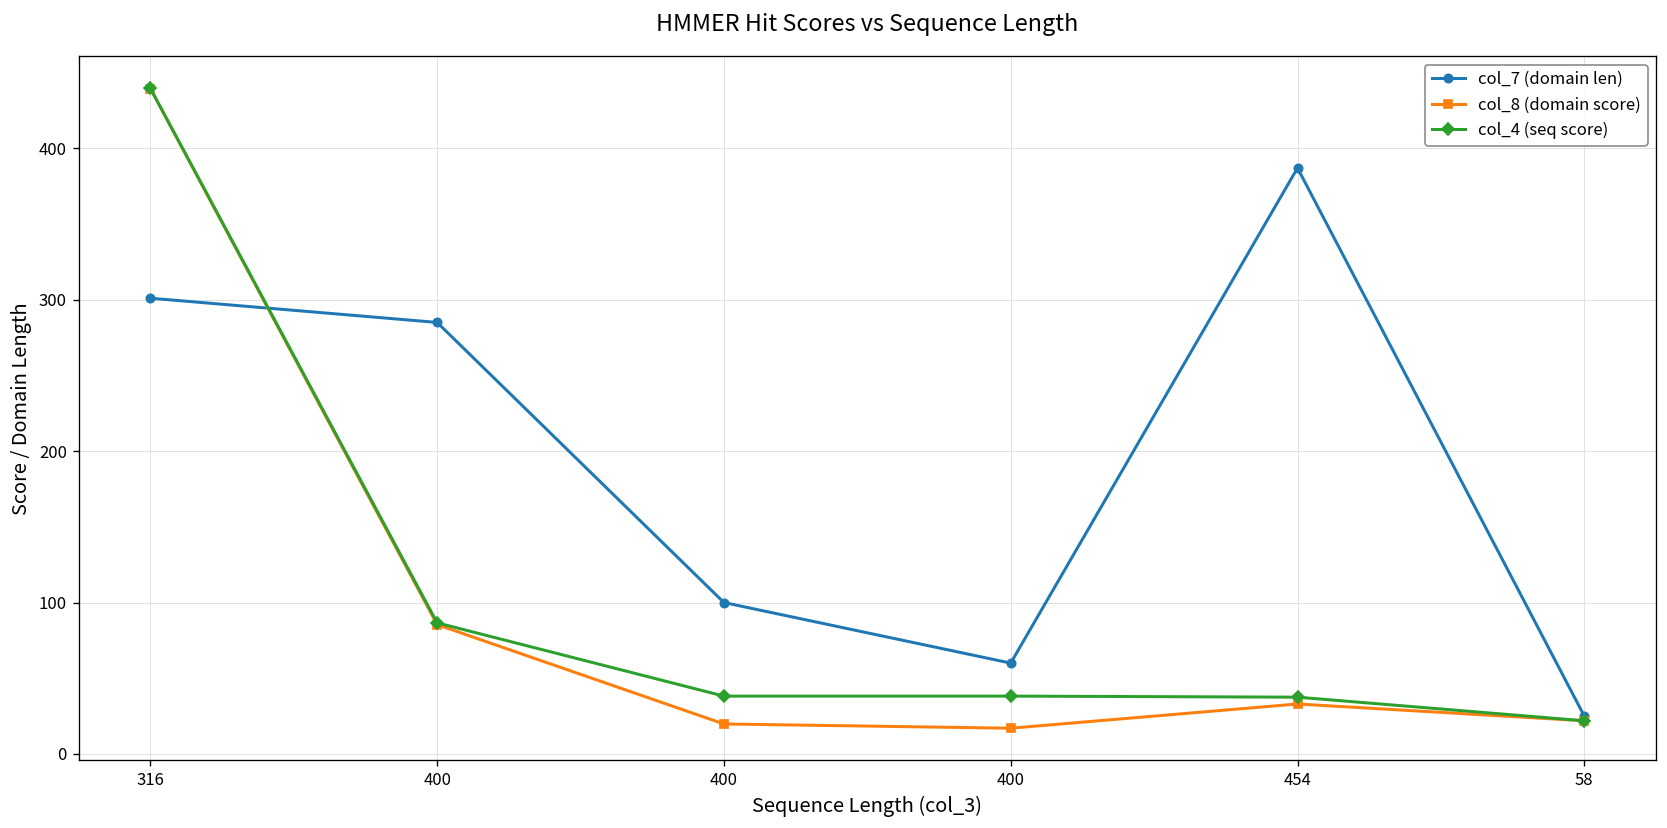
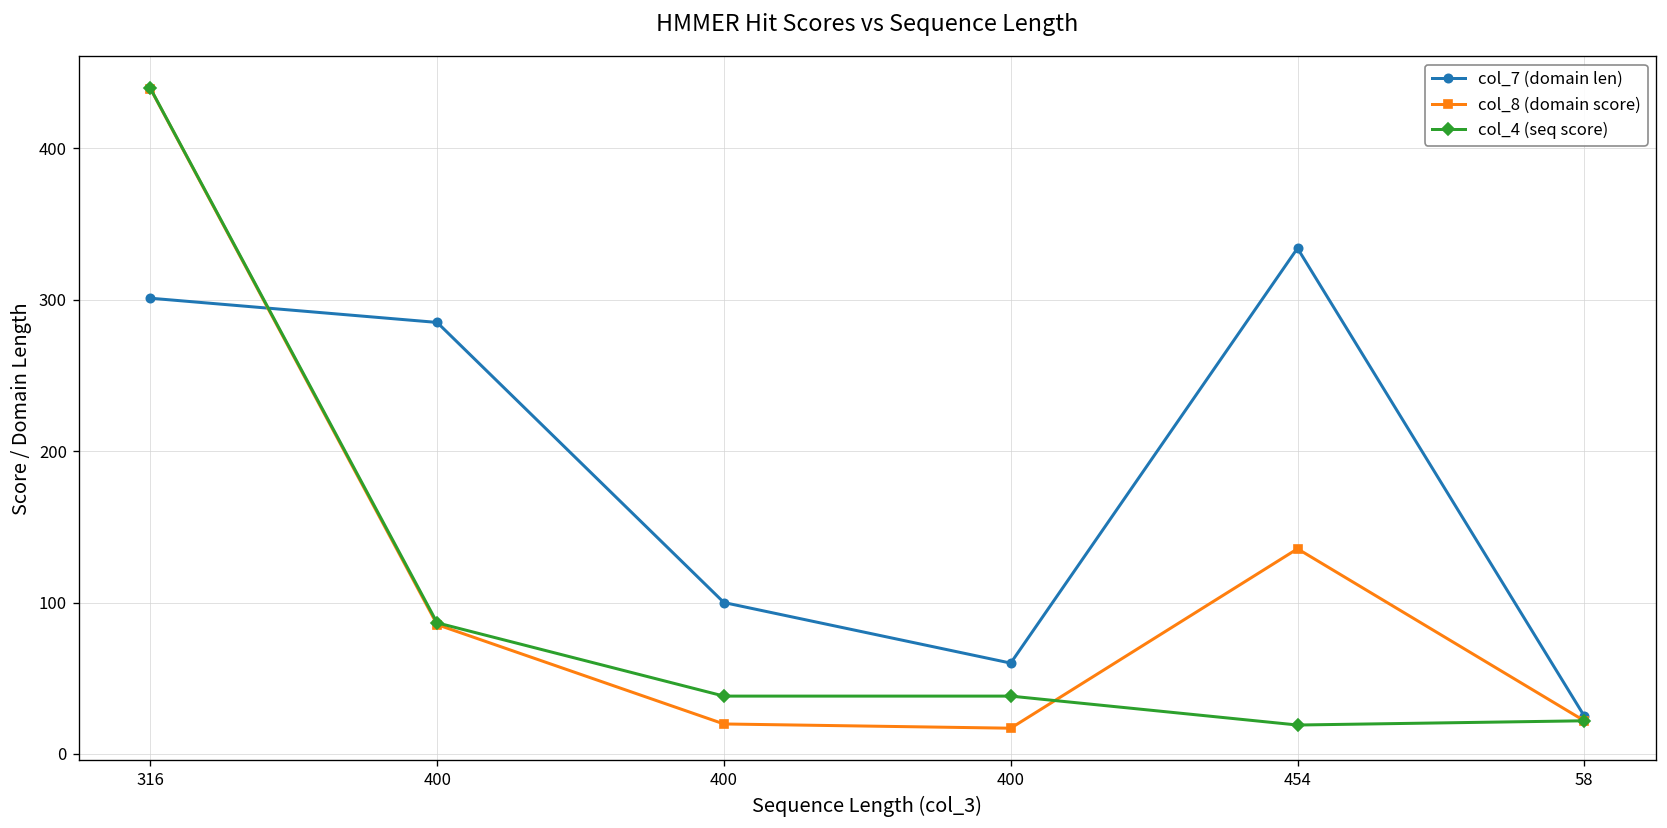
col_7 (domain len), 454: 387 -> 334
col_8 (domain score), 454: 33 -> 136
col_4 (seq score), 454: 38 -> 19
